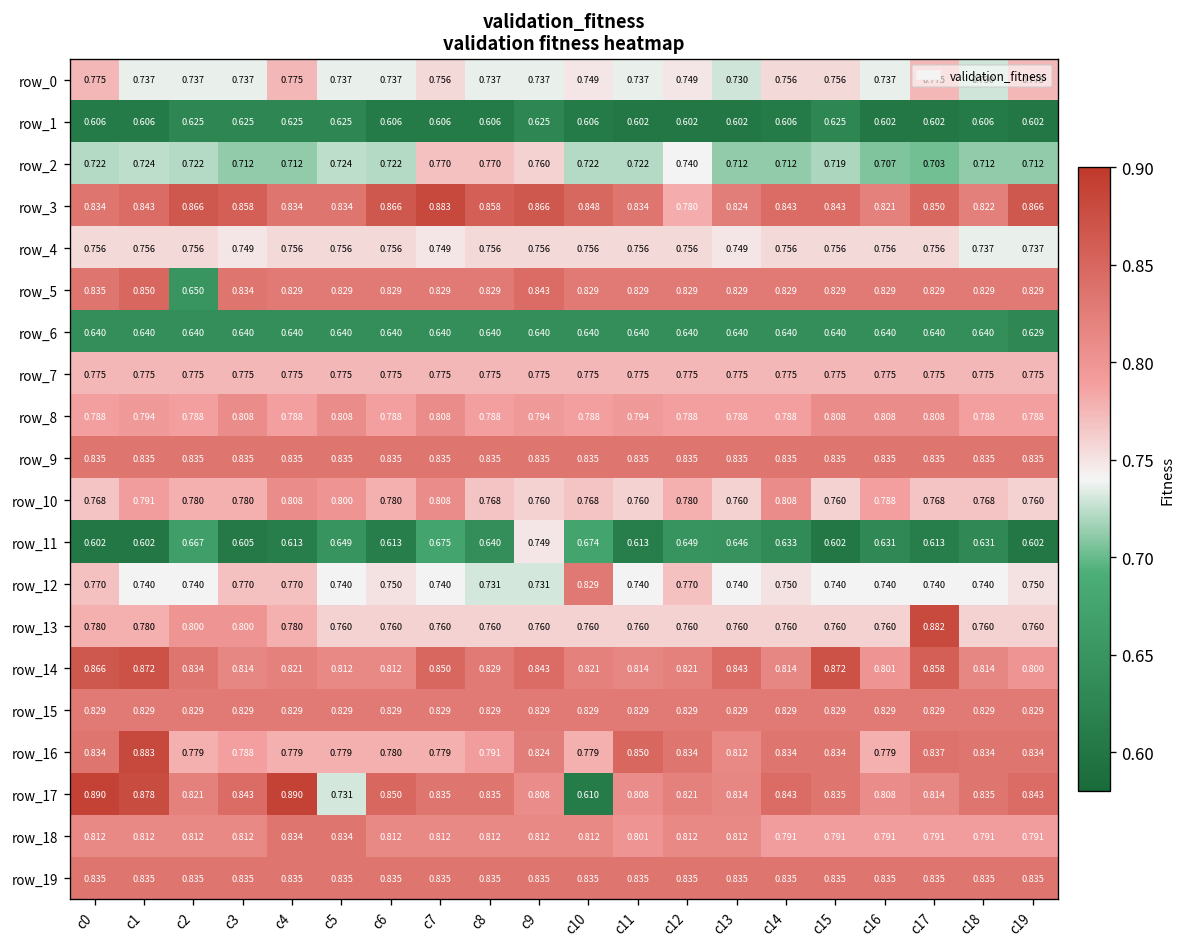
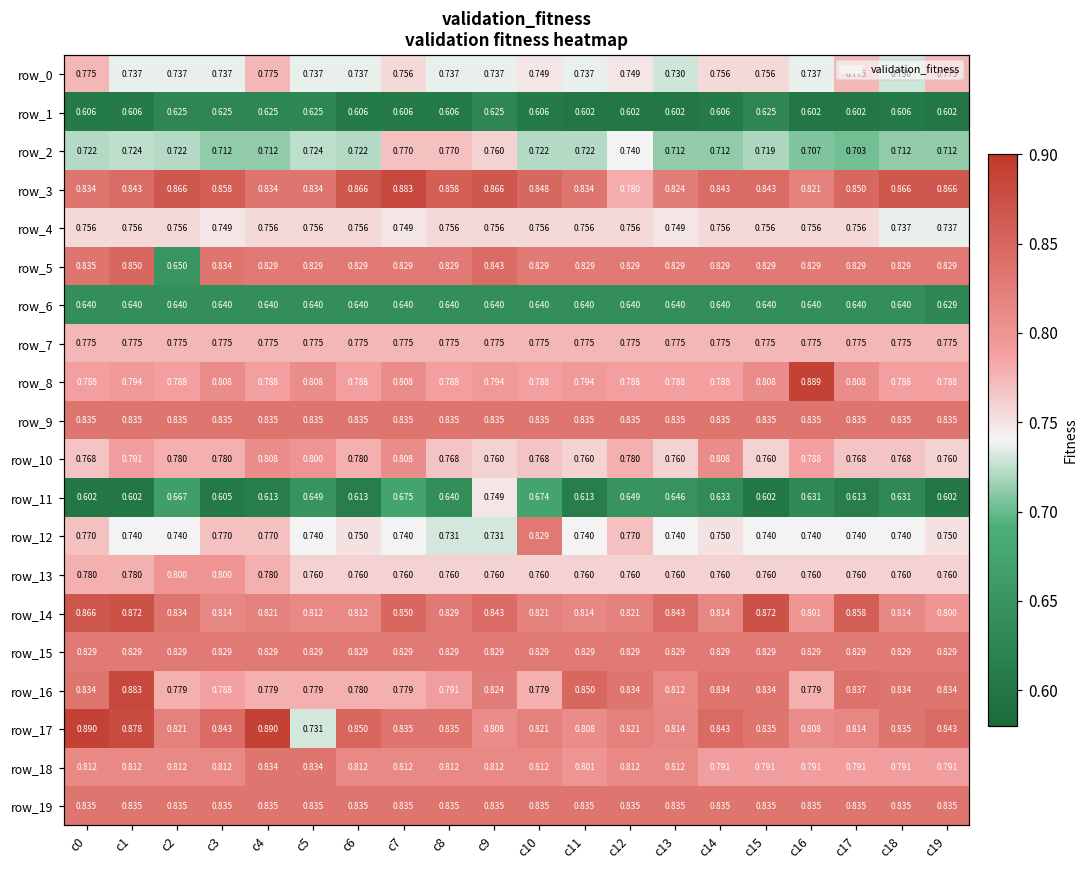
row_3, c18: 0.822 -> 0.866
row_8, c16: 0.808 -> 0.889
row_13, c17: 0.882 -> 0.760
row_17, c10: 0.610 -> 0.821
